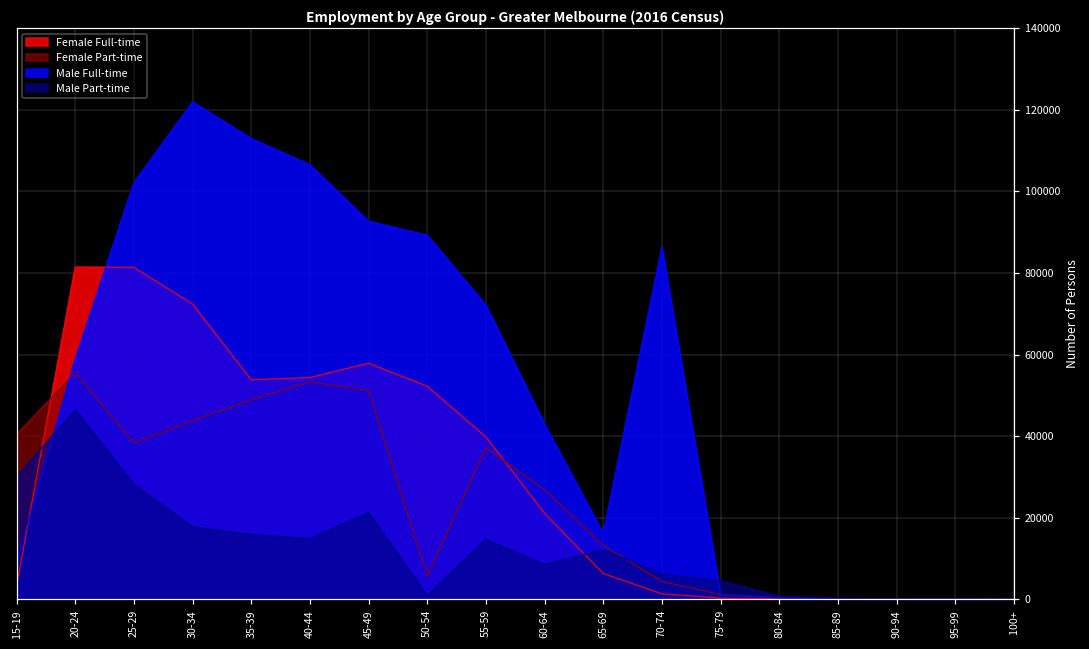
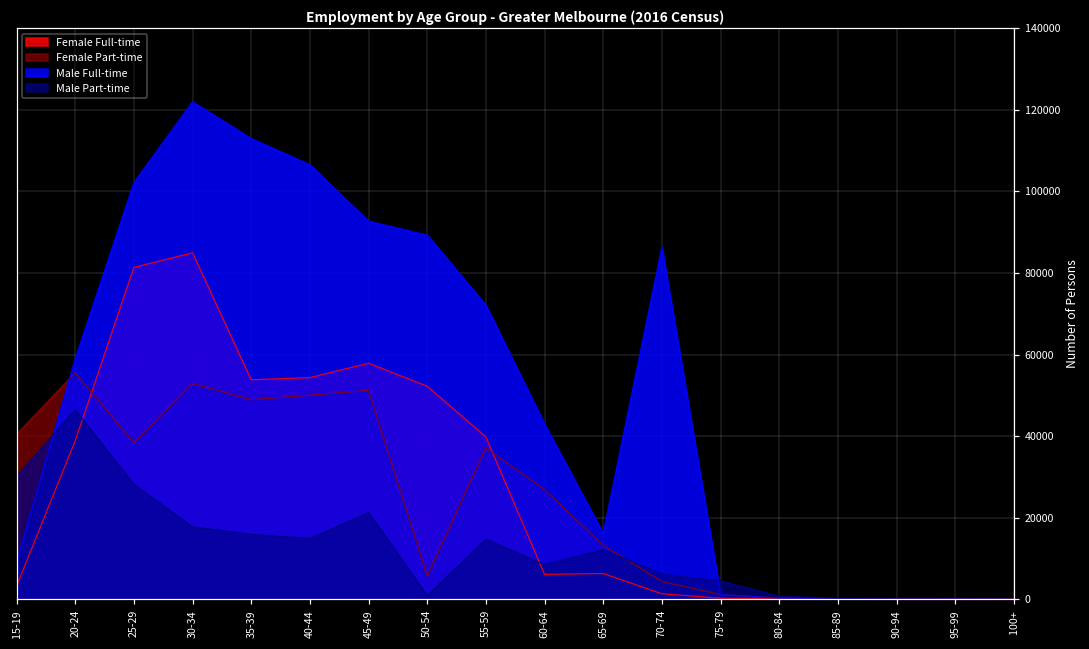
Female Full-time, 20-24: 81000 -> 39000
Female Full-time, 30-34: 72000 -> 85000
Female Part-time, 30-34: 44000 -> 53000
Female Part-time, 40-44: 53000 -> 50000
Female Full-time, 60-64: 21000 -> 6000
